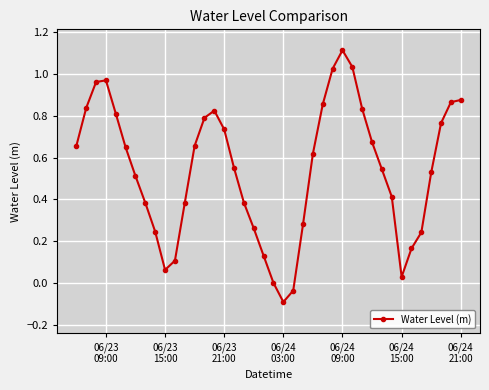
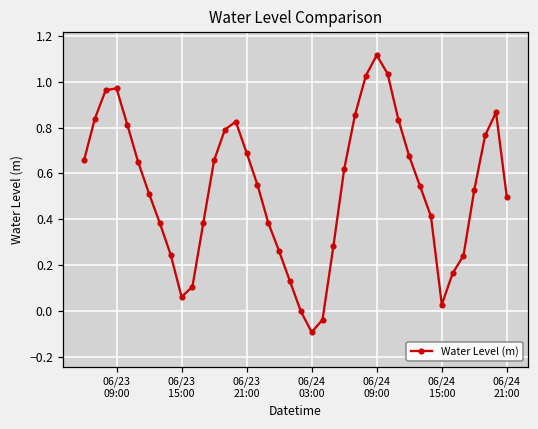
06/23 21:00: 0.74 -> 0.69
06/24 21:00: 0.88 -> 0.50
